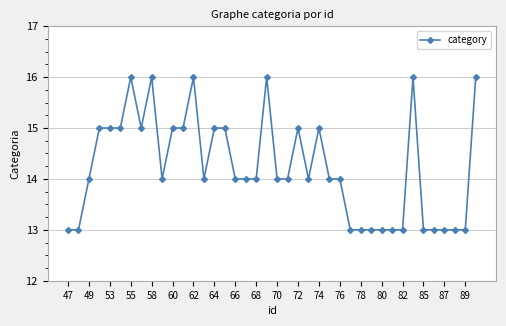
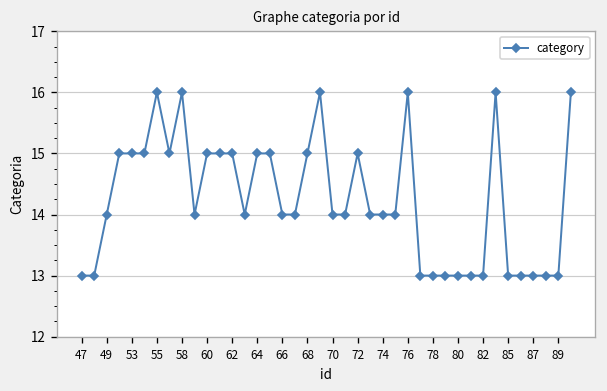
62: 16 -> 15
68: 14 -> 15
74: 15 -> 14
76: 14 -> 16
